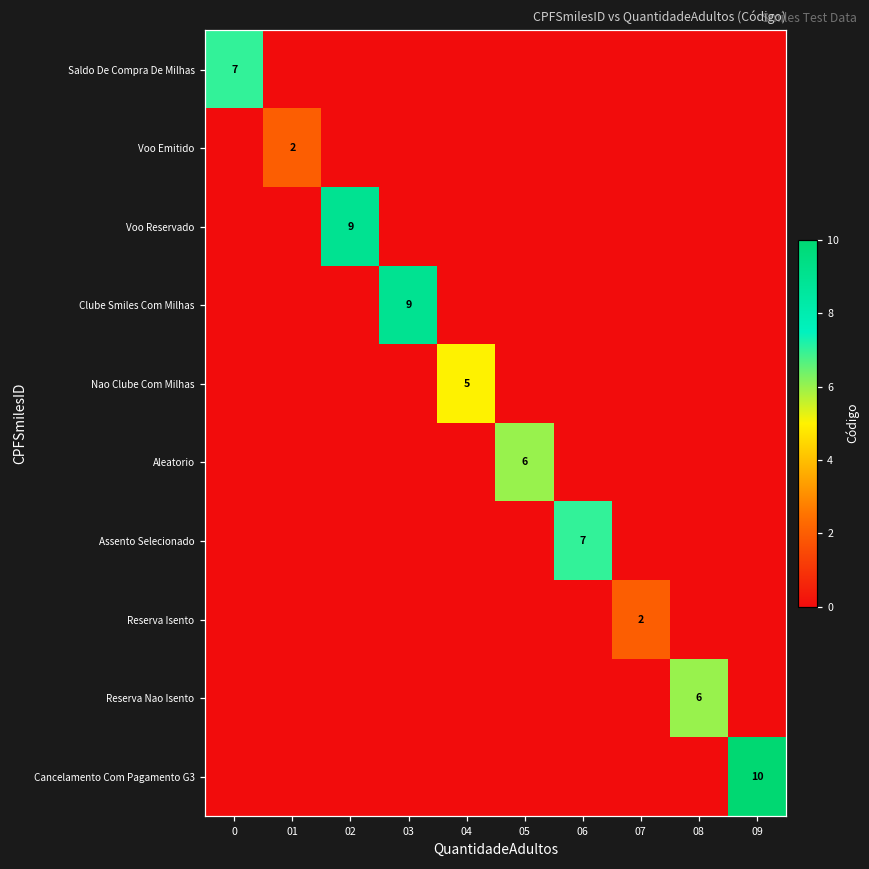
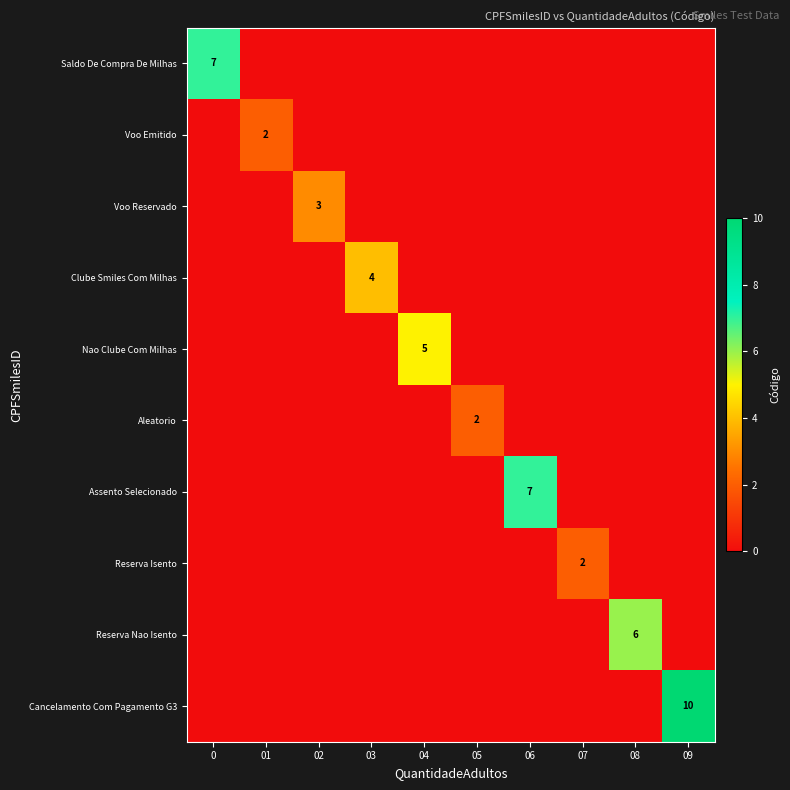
Voo Reservado, 02: 9 -> 3
Clube Smiles Com Milhas, 03: 9 -> 4
Aleatorio, 05: 6 -> 2
